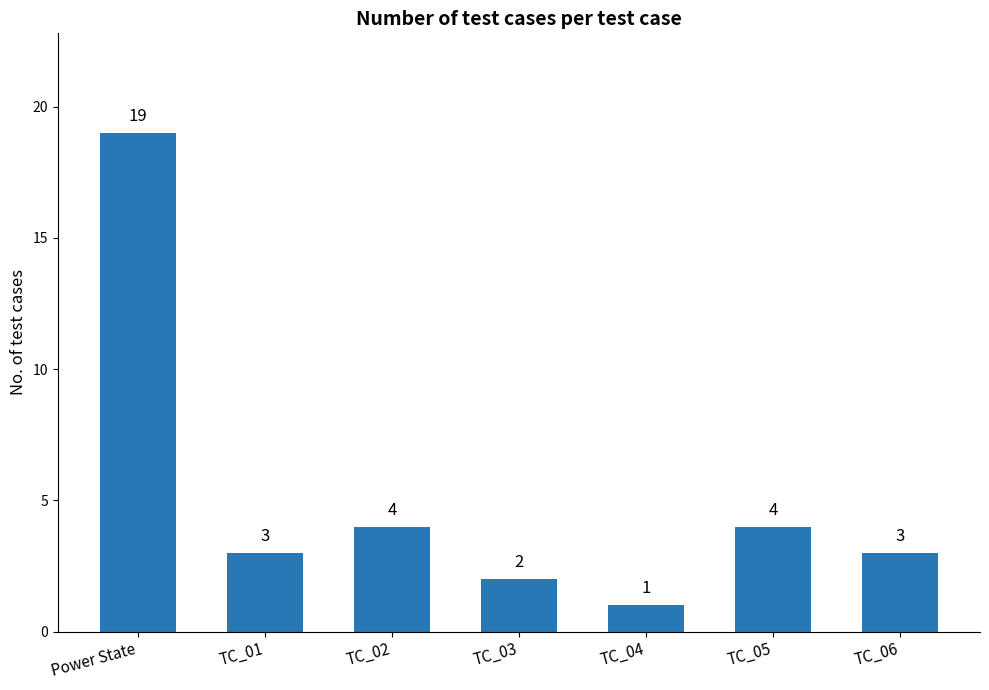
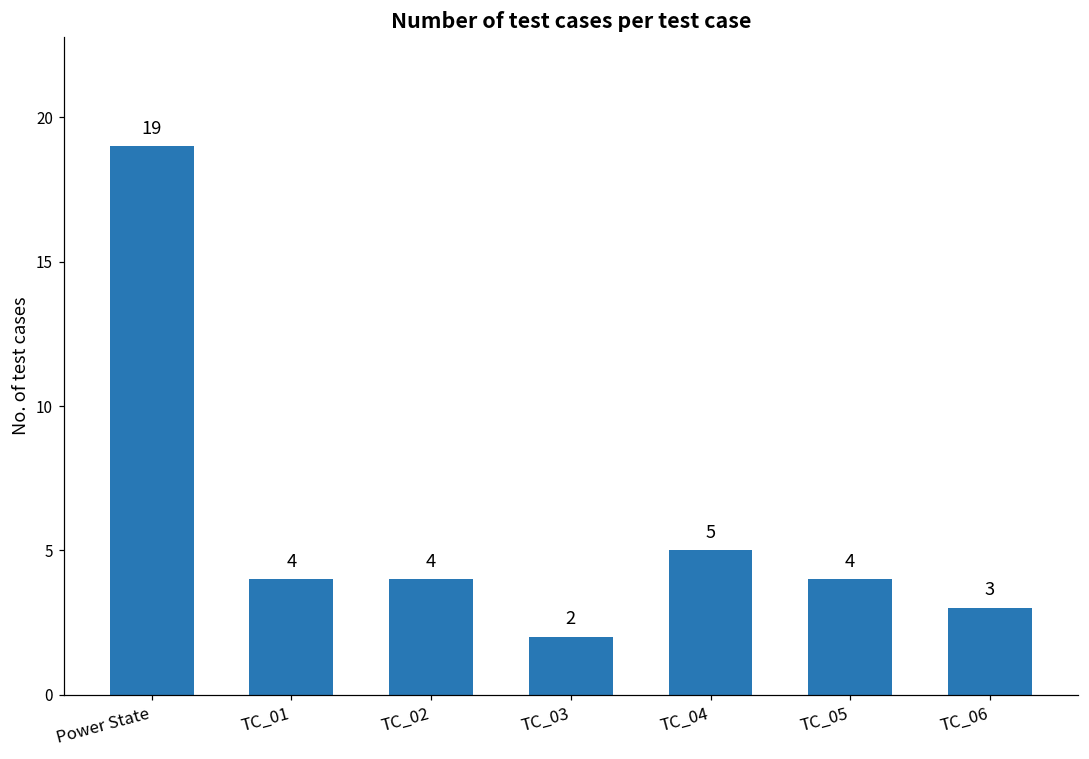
TC_01: 3 -> 4
TC_04: 1 -> 5
